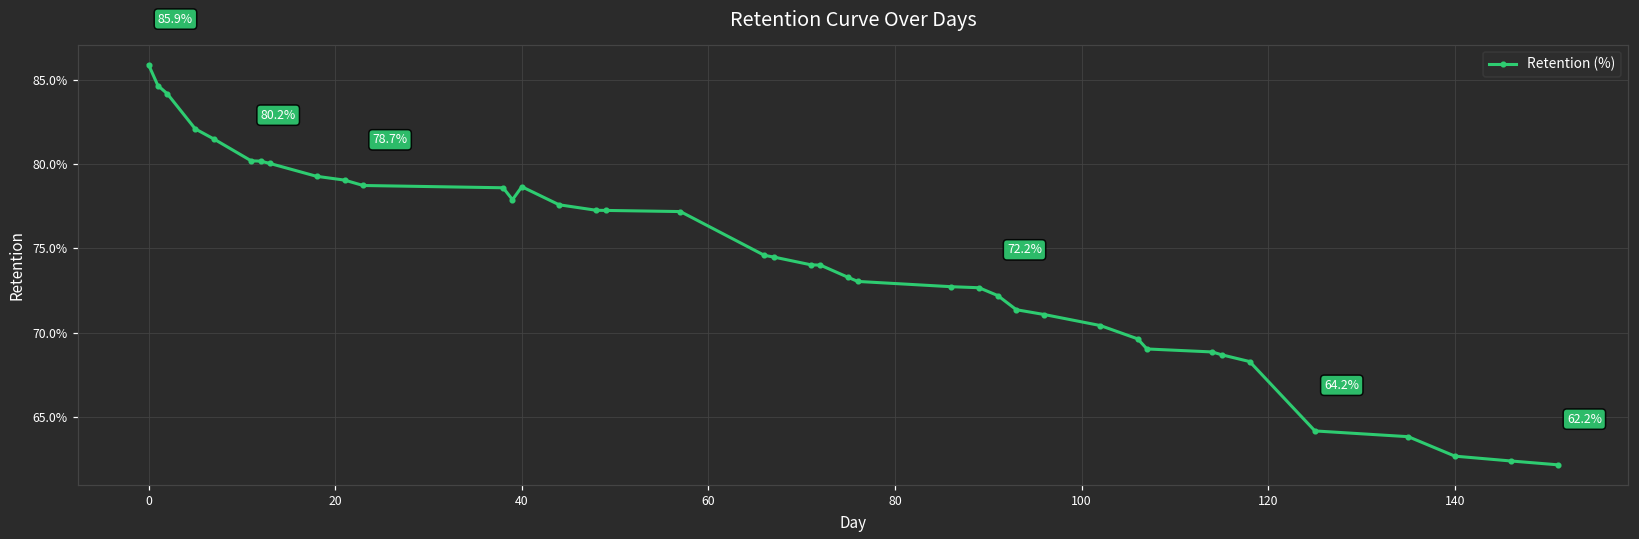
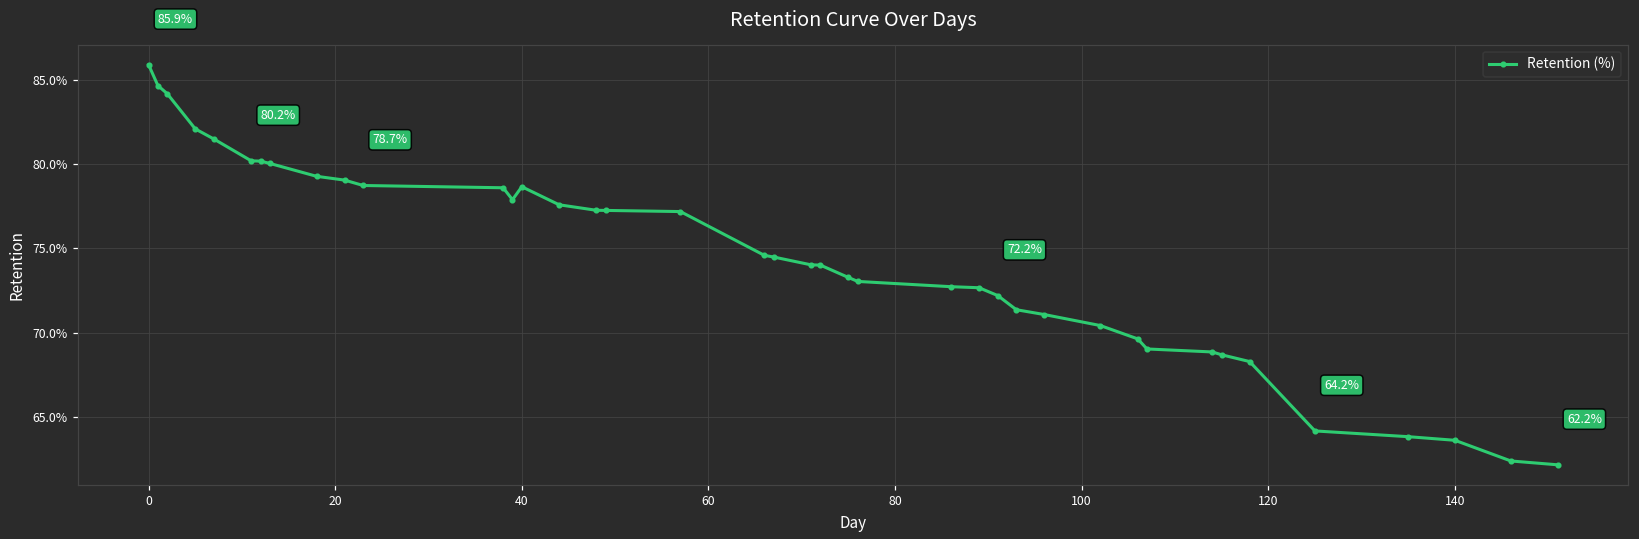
140: 62.7% -> 63.6%
